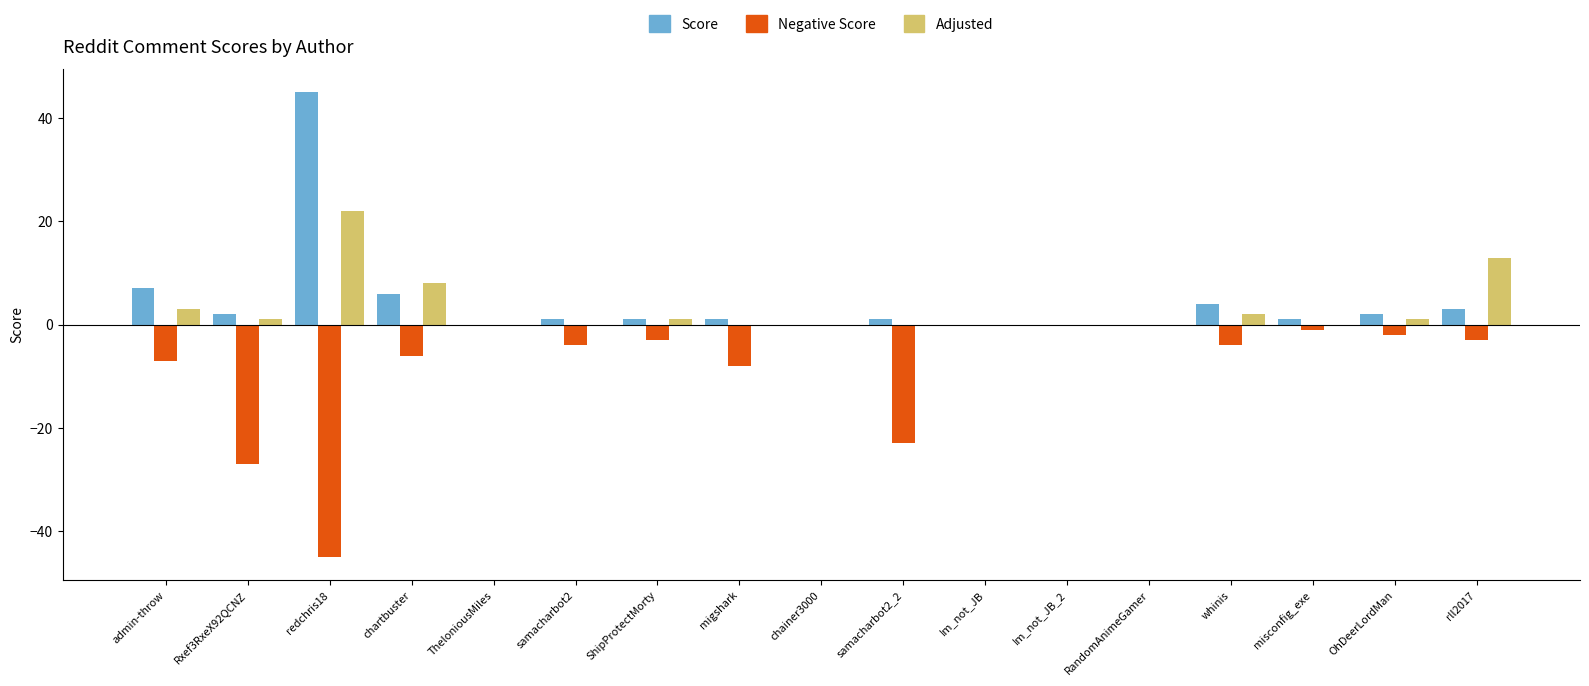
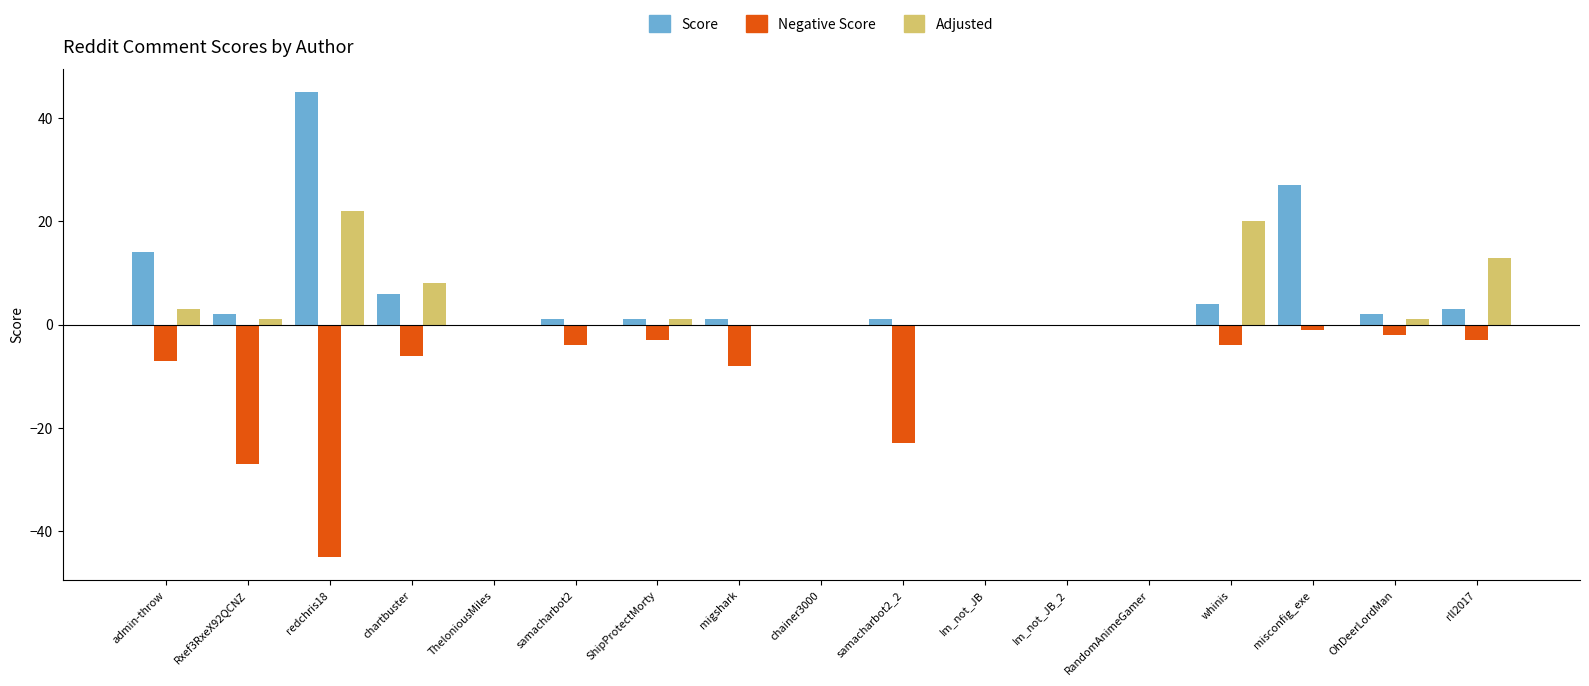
Score, admin-throw: 7 -> 14
Adjusted, whinis: 2 -> 20
Score, misconfig_exe: 1 -> 27
